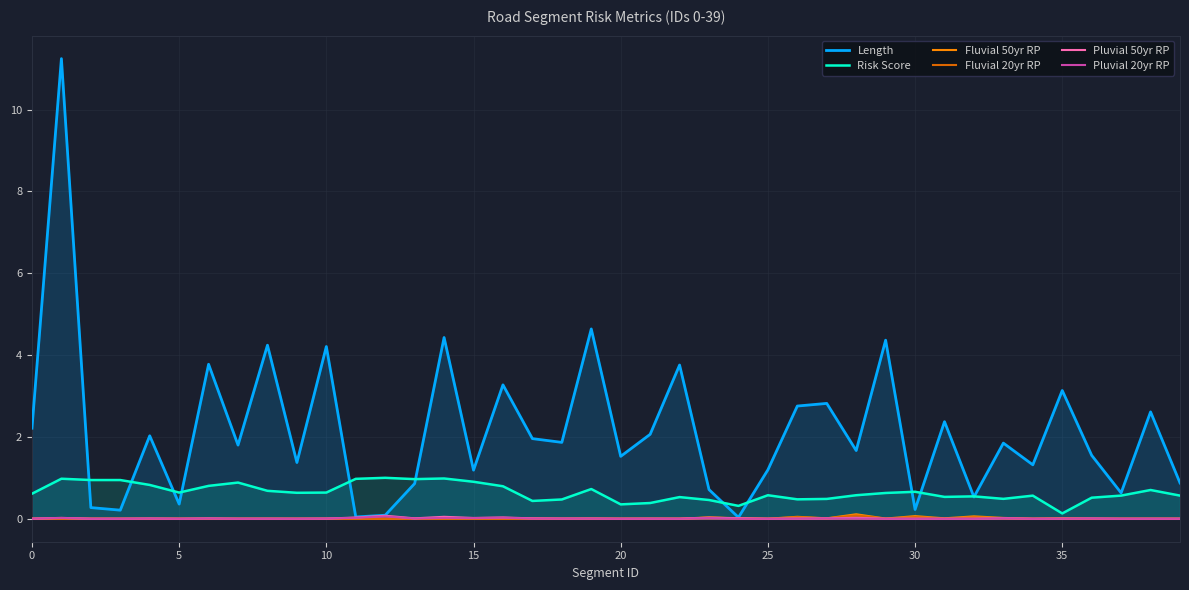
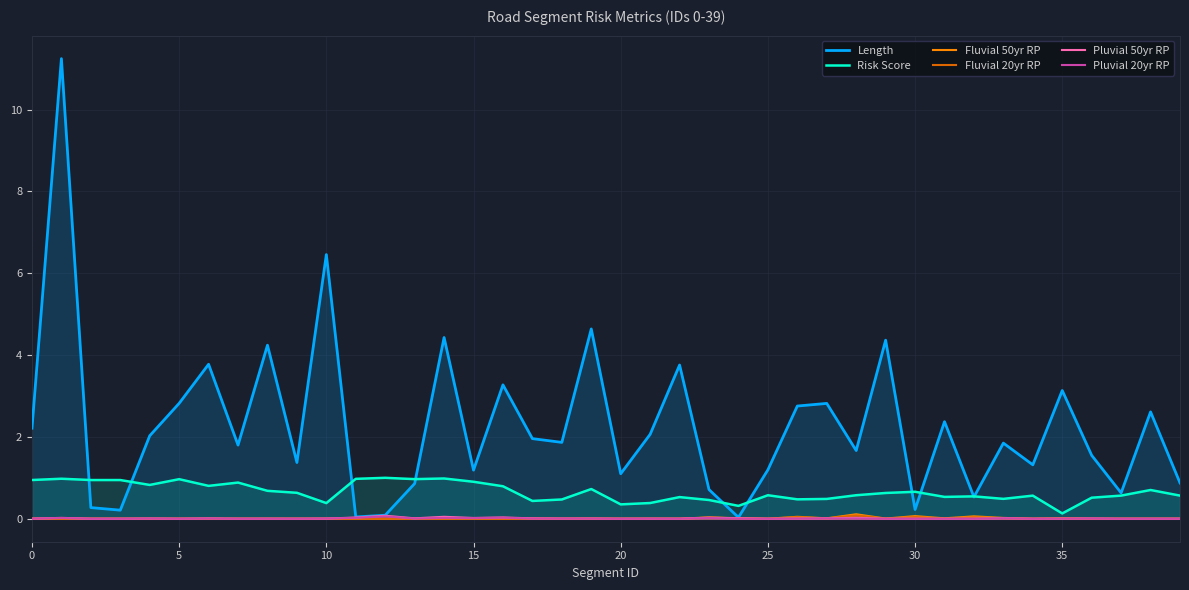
Risk Score, 0: 0.6 -> 0.9
Length, 5: 0.4 -> 2.8
Risk Score, 5: 0.6 -> 1.0
Length, 10: 4.2 -> 6.5
Risk Score, 10: 0.6 -> 0.4
Length, 20: 1.5 -> 1.1
